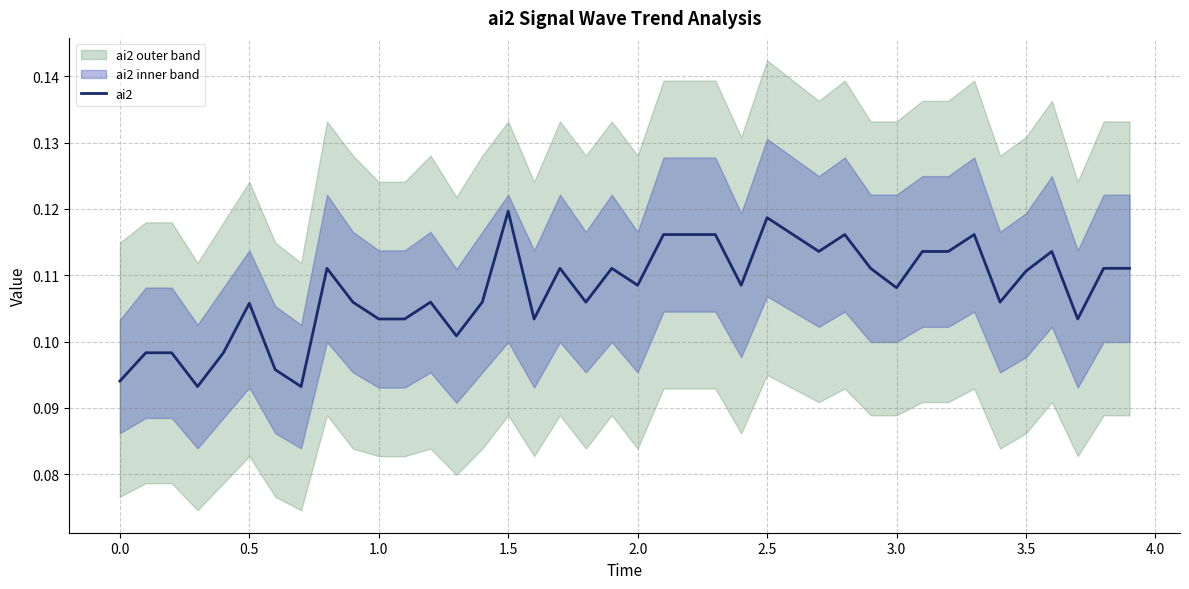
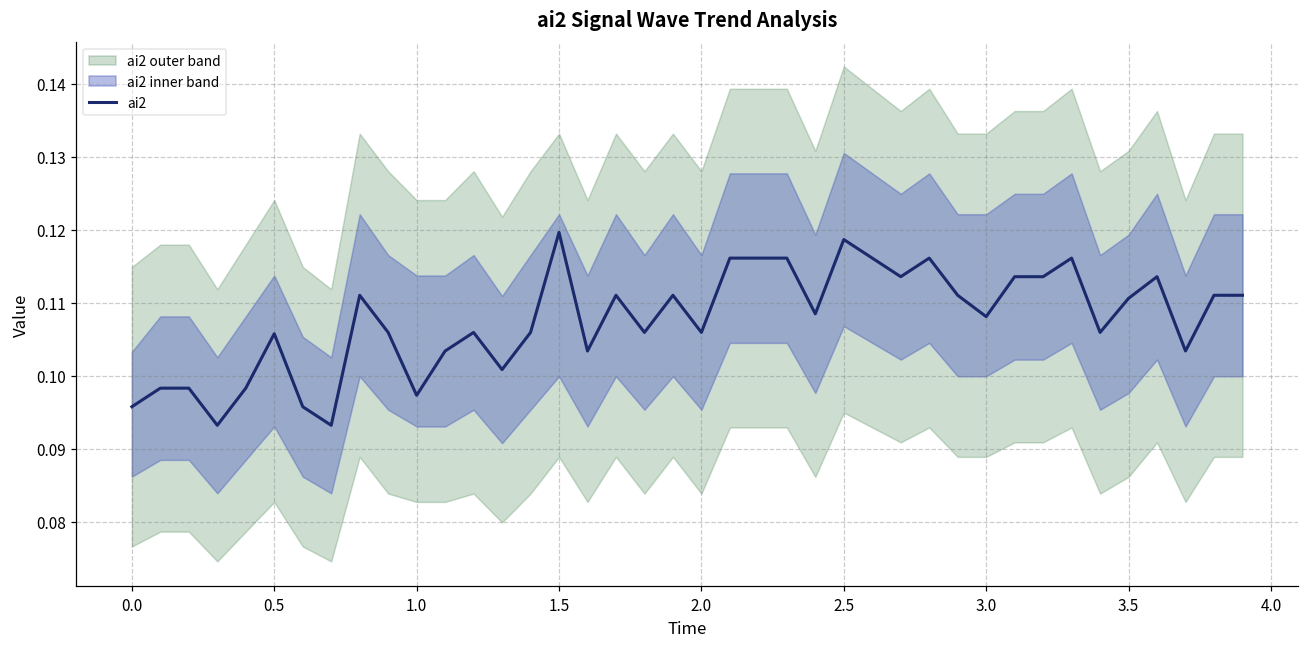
ai2, 0.0: 0.094 -> 0.096
ai2, 1.0: 0.103 -> 0.097
ai2, 2.0: 0.108 -> 0.106
